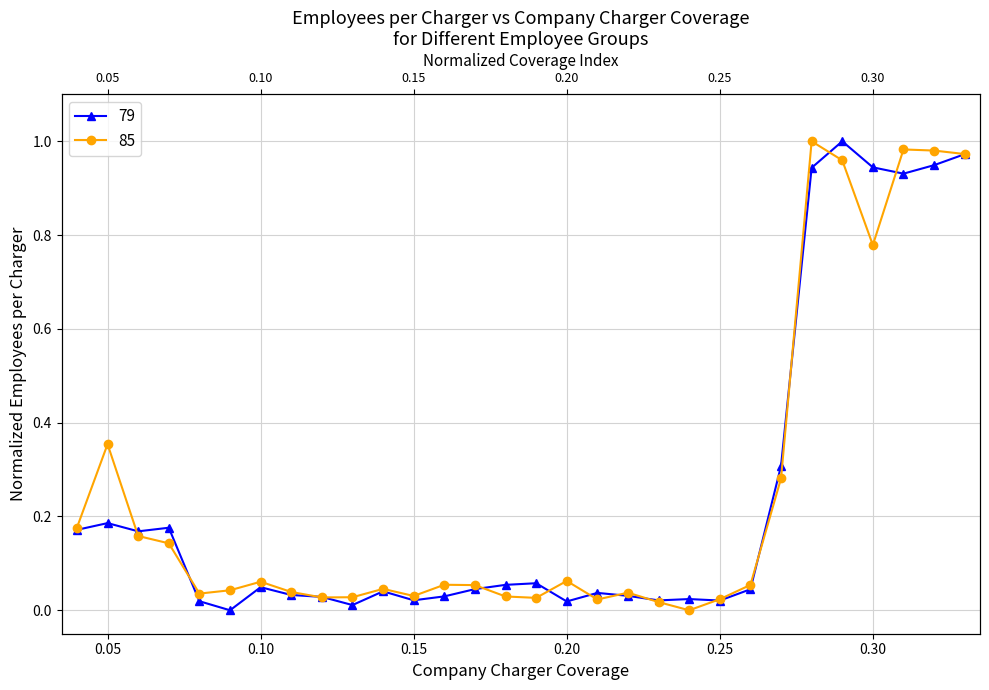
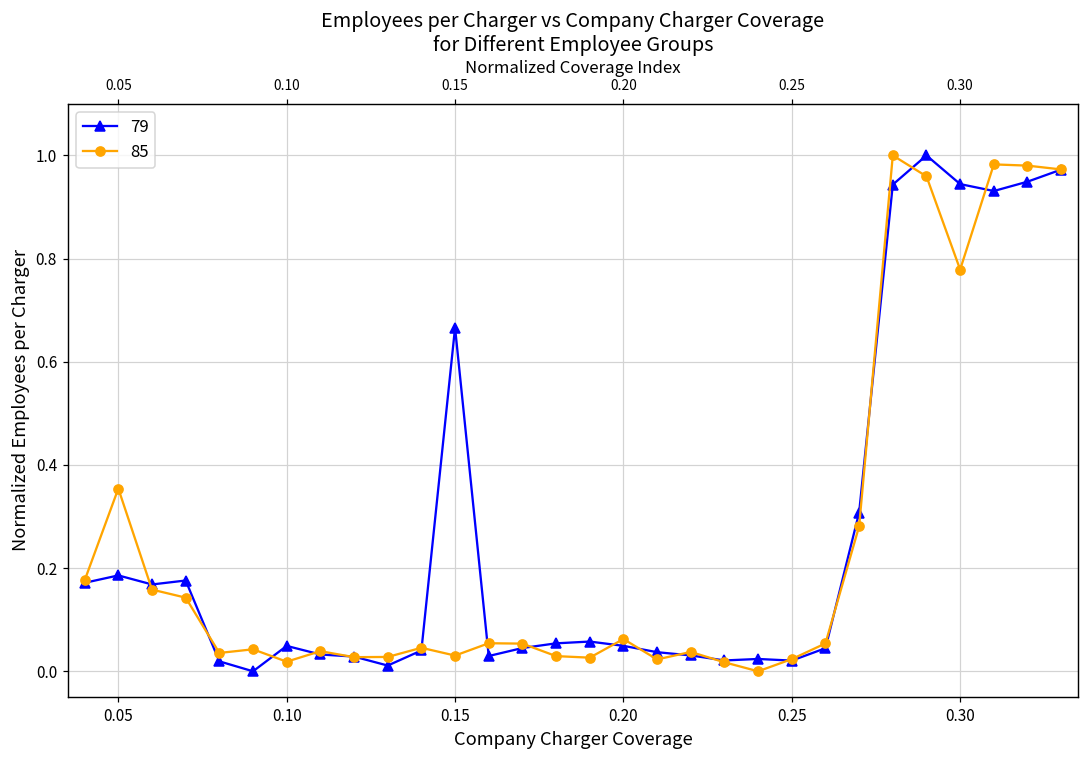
85, 0.10: 0.06 -> 0.02
79, 0.15: 0.02 -> 0.67
79, 0.20: 0.02 -> 0.05
